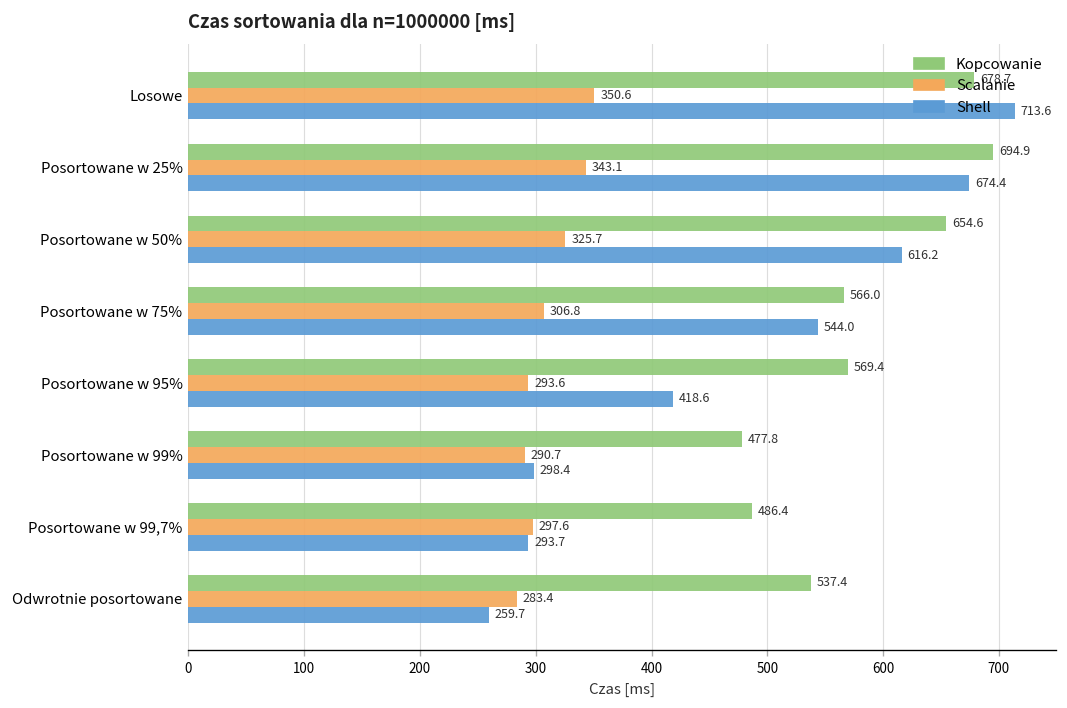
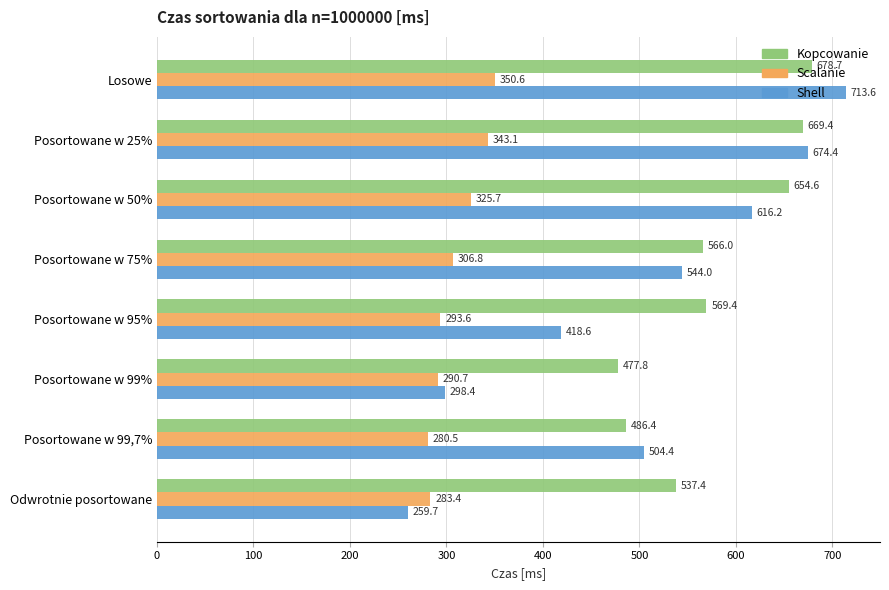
Kopcowanie, Posortowane w 25%: 694.9 -> 669.4
Scalanie, Posortowane w 99,7%: 297.6 -> 280.5
Shell, Posortowane w 99,7%: 293.7 -> 504.4
